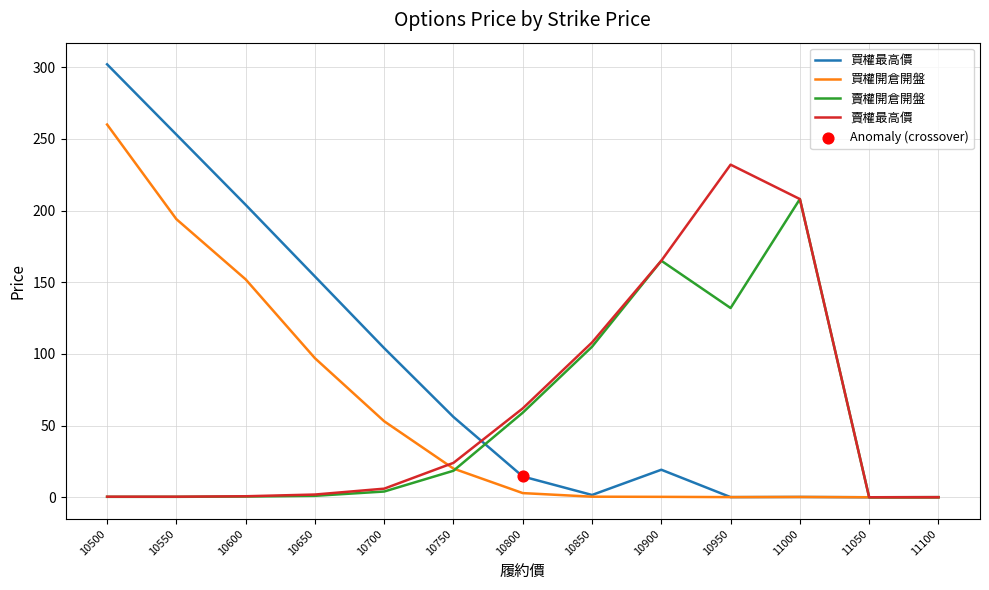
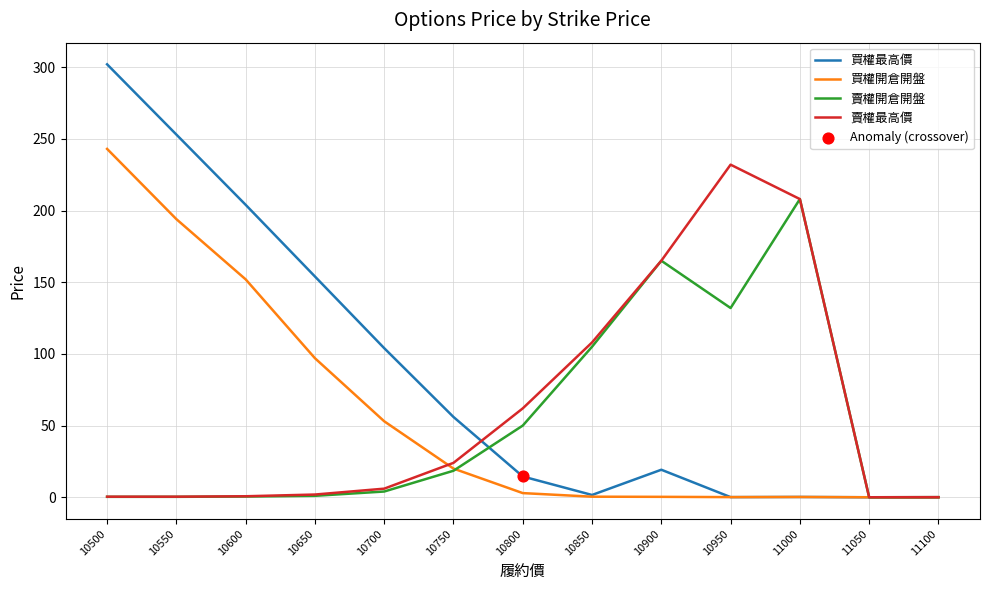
買權開倉開盤, 10500: 260 -> 243
賣權開倉開盤, 10800: 59 -> 50
